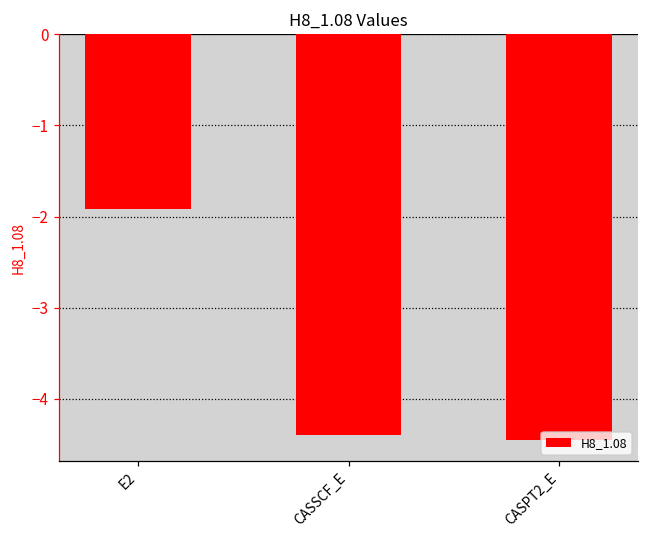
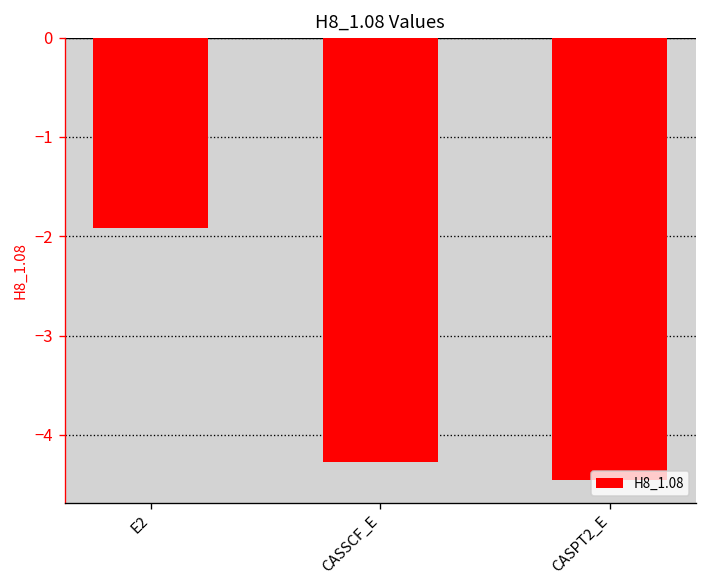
CASSCF_E: -4.4 -> -4.3
